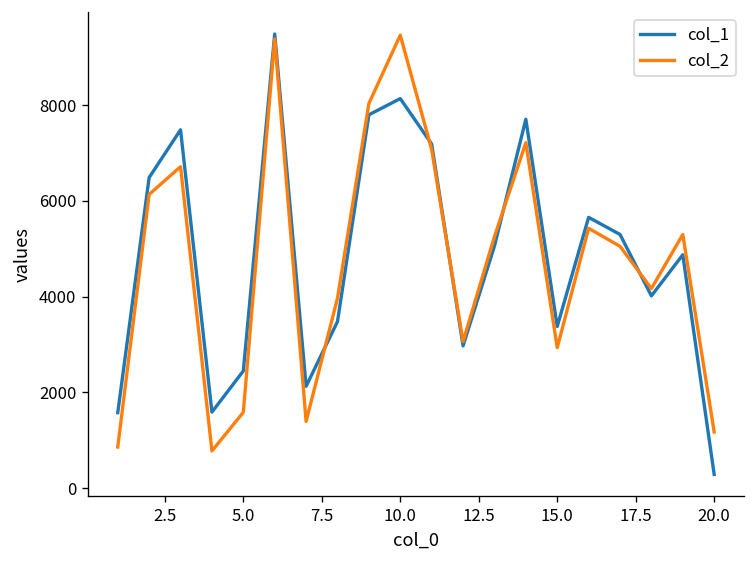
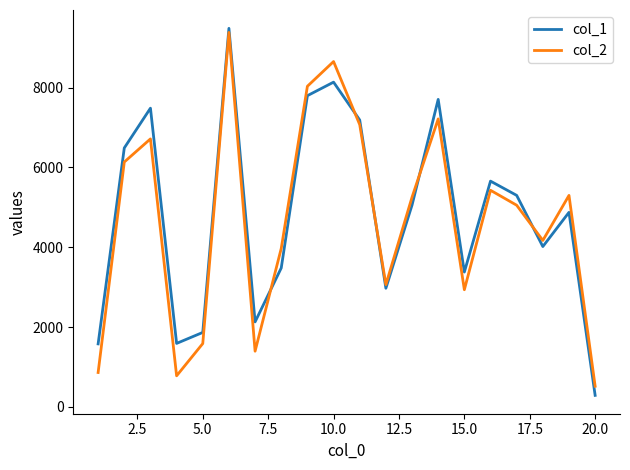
col_1, 5.0: 2400 -> 1900
col_2, 10.0: 9500 -> 8700
col_2, 20.0: 1200 -> 500
